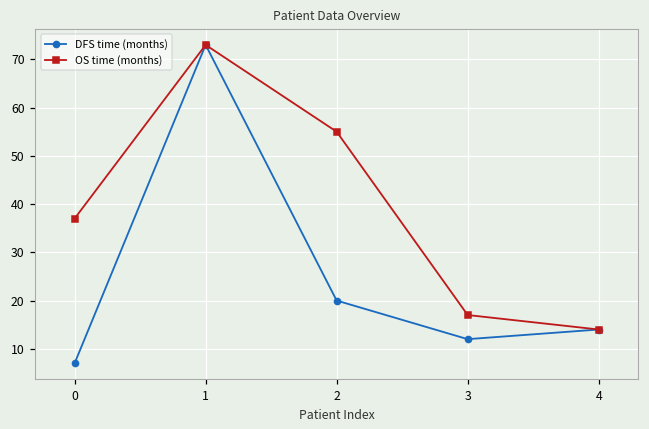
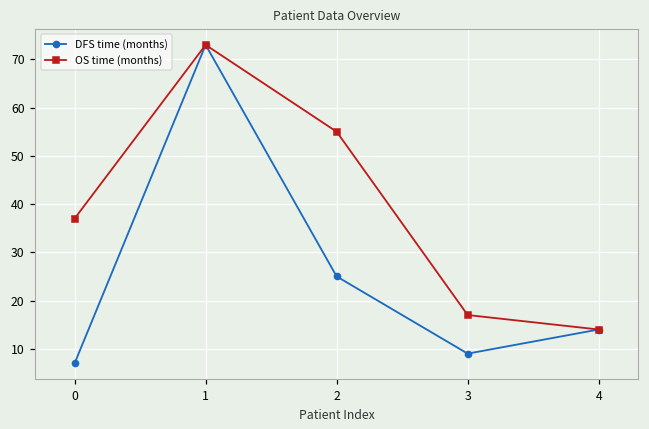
DFS time (months), 2: 20 -> 25
DFS time (months), 3: 12 -> 9
